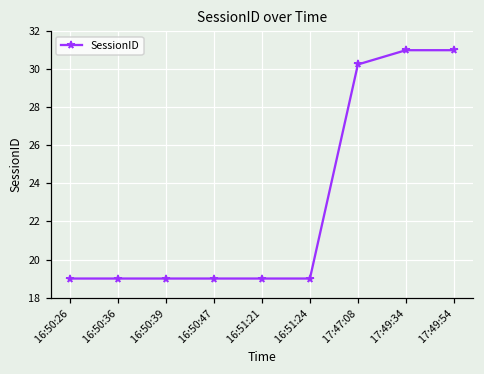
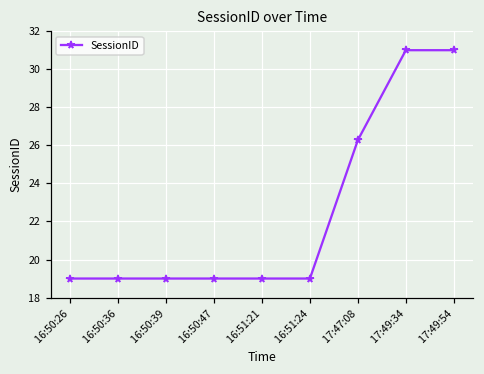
17:47:08: 30.3 -> 26.3
